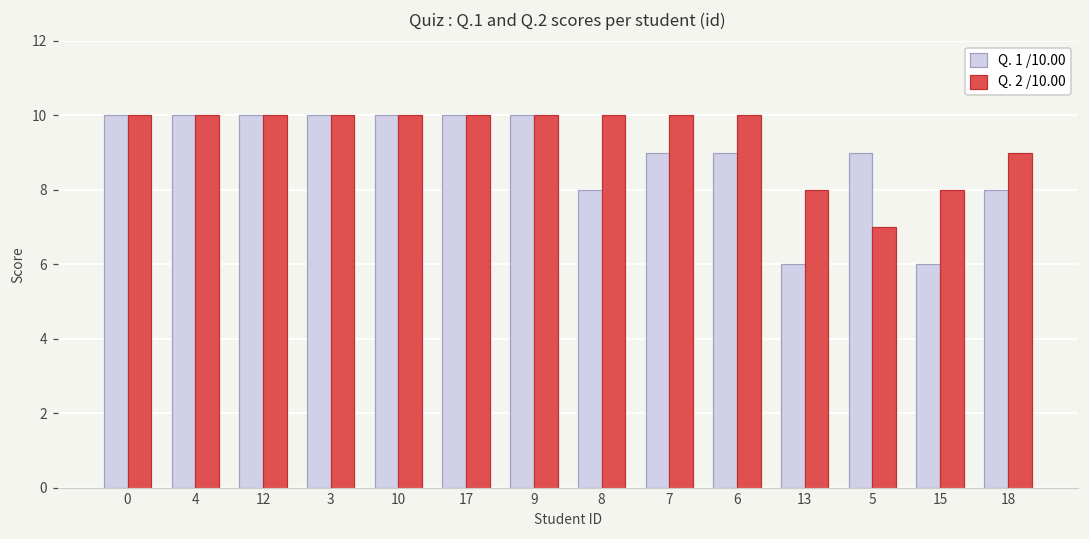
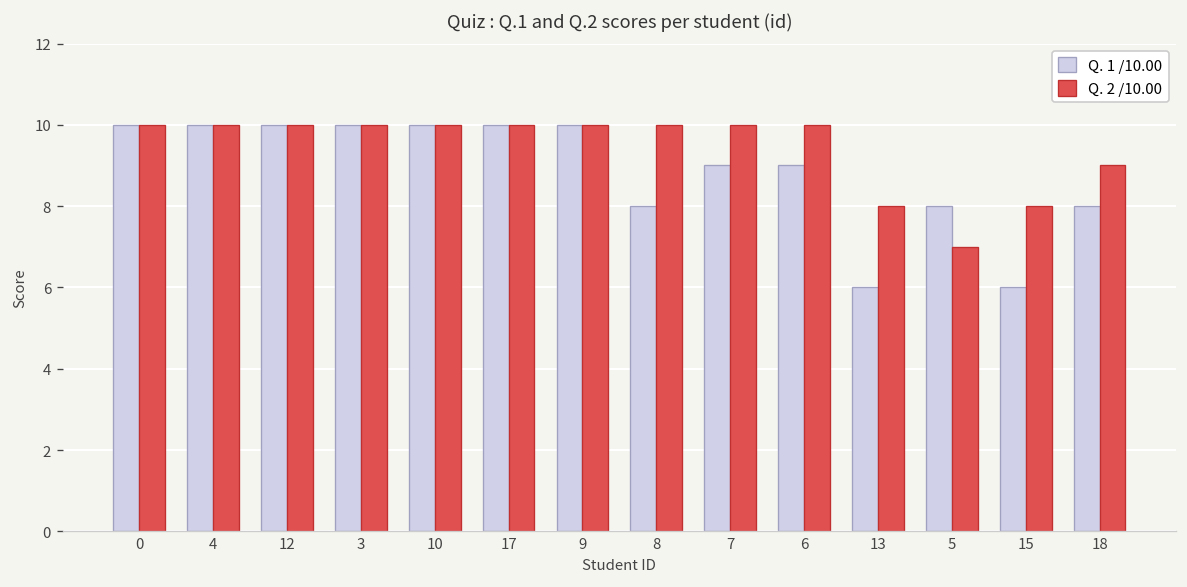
Q. 1 /10.00, 5: 9 -> 8
